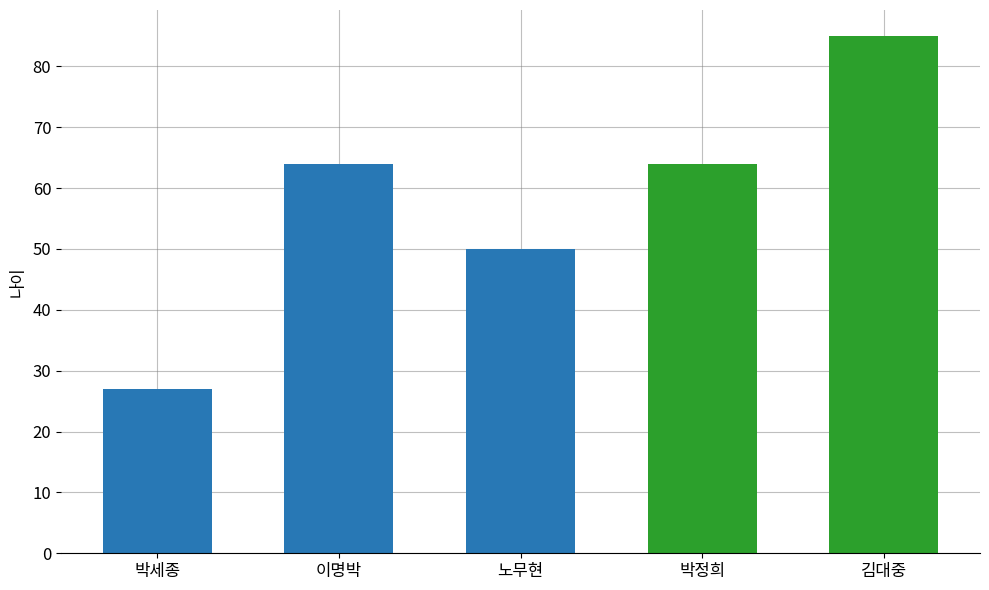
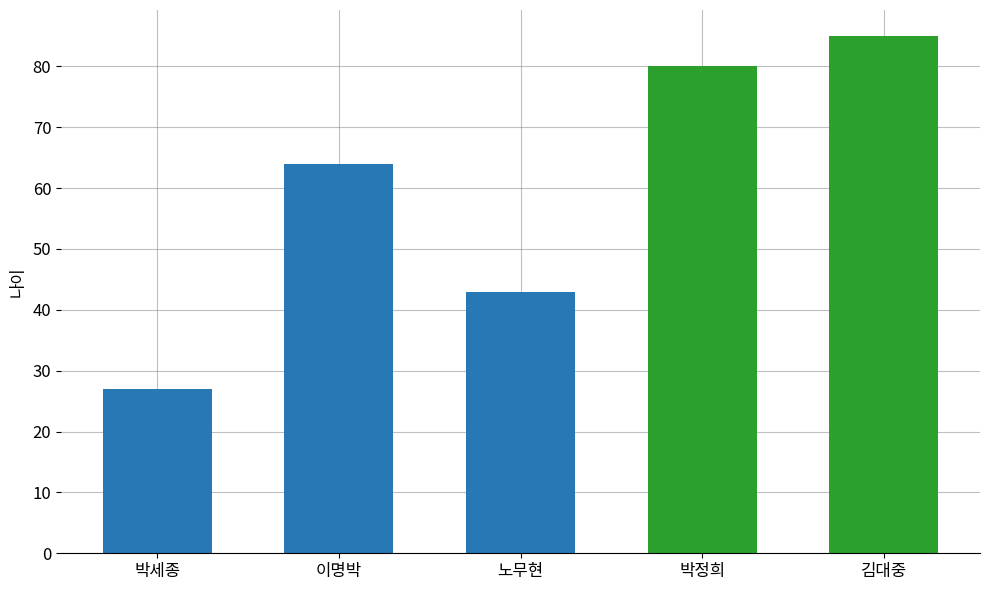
노무현: 50 -> 43
박정희: 64 -> 80
